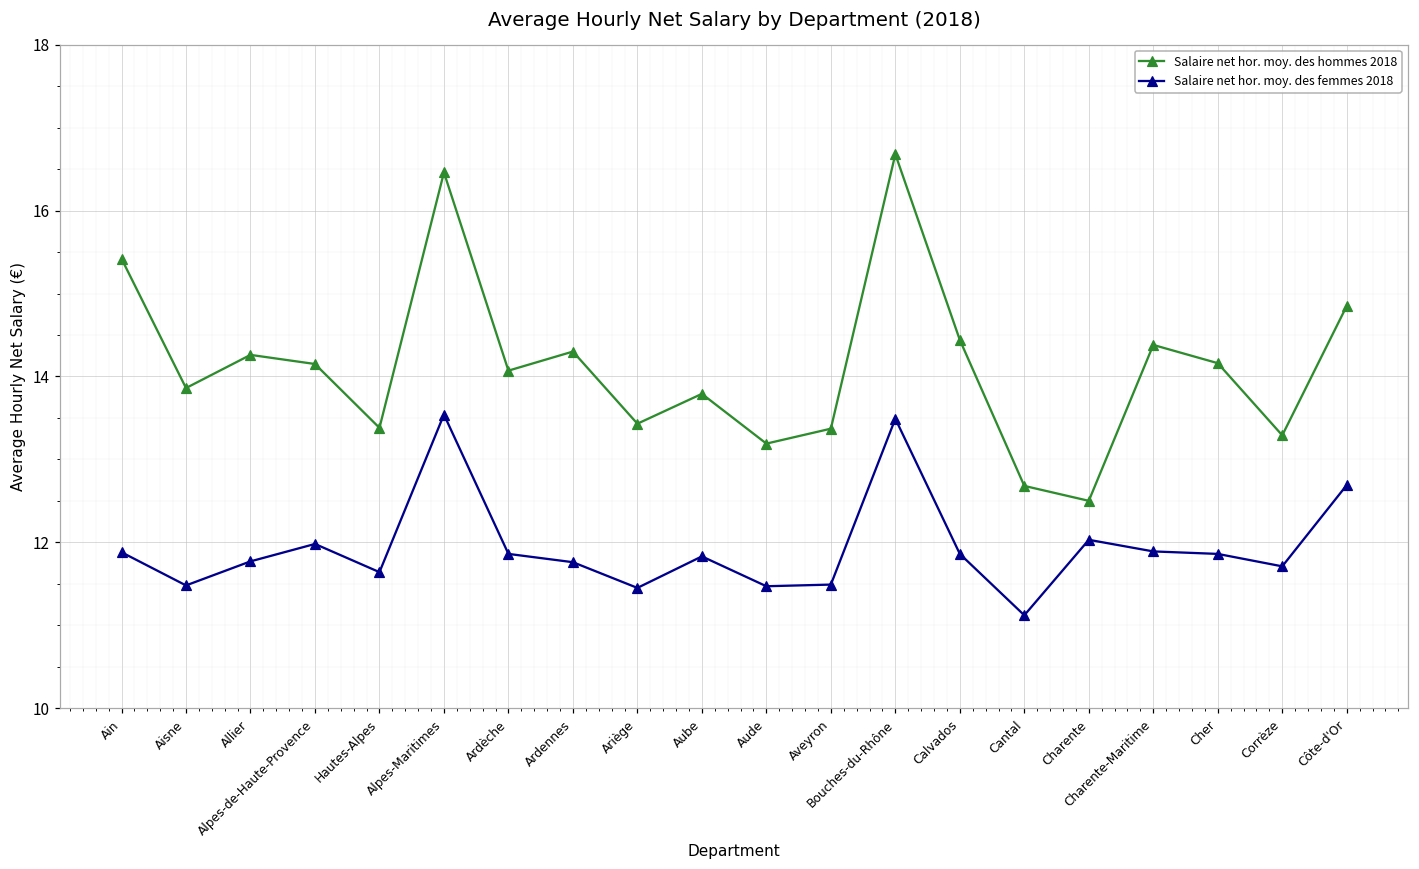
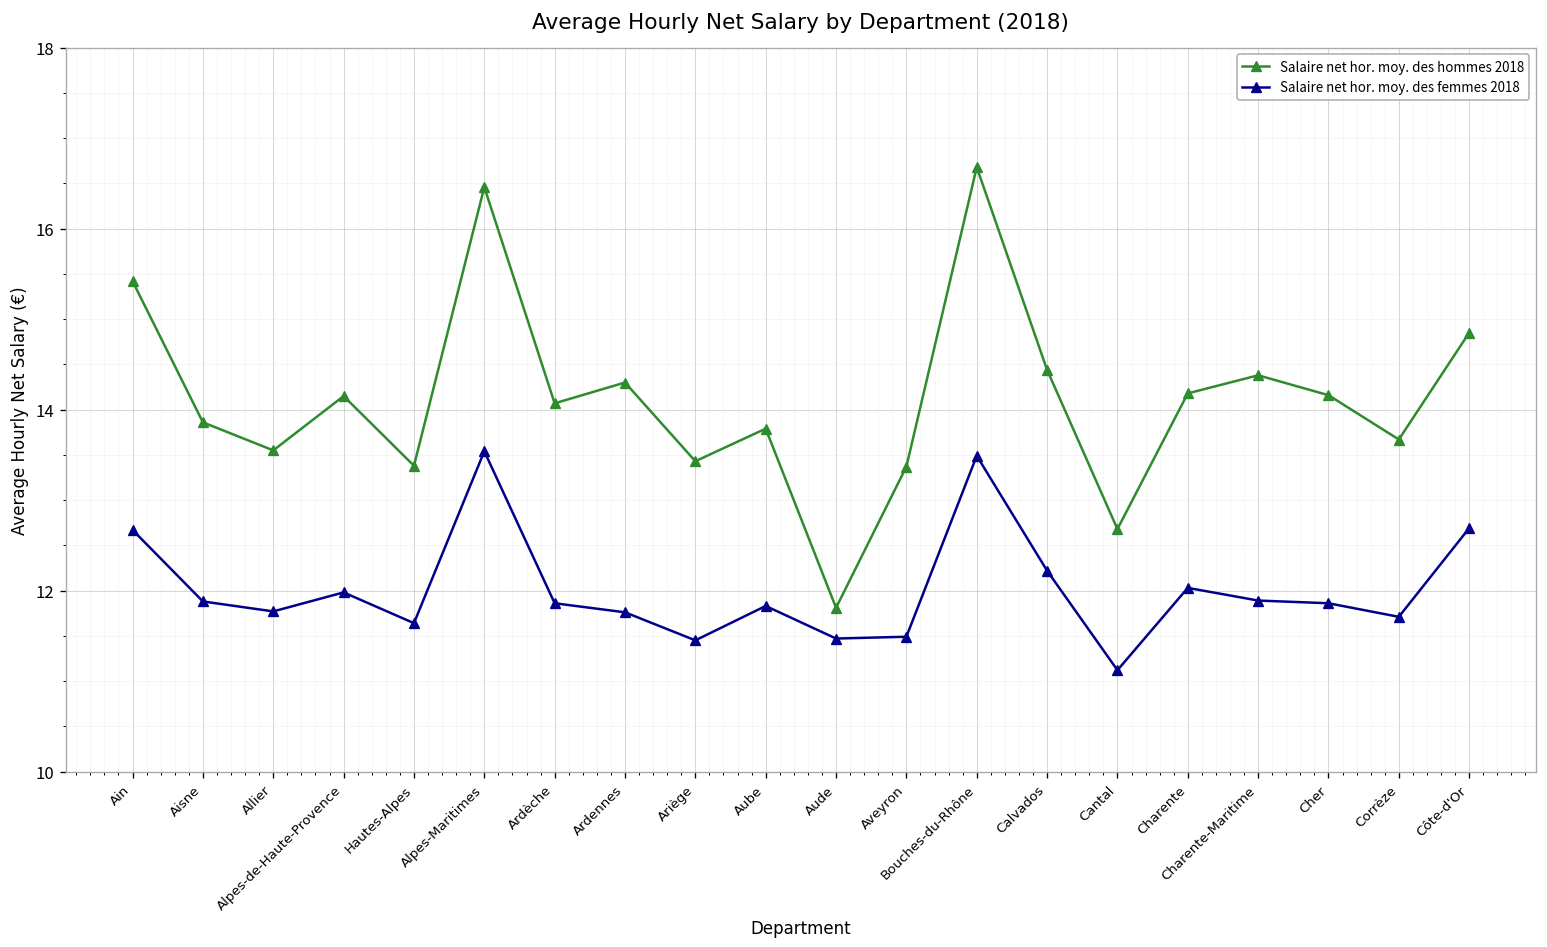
Salaire net hor. moy. des femmes 2018, Ain: 11.9 -> 12.7
Salaire net hor. moy. des femmes 2018, Aisne: 11.5 -> 11.9
Salaire net hor. moy. des hommes 2018, Allier: 14.3 -> 13.6
Salaire net hor. moy. des hommes 2018, Aude: 13.2 -> 11.8
Salaire net hor. moy. des femmes 2018, Calvados: 11.9 -> 12.2
Salaire net hor. moy. des hommes 2018, Charente: 12.5 -> 14.2
Salaire net hor. moy. des hommes 2018, Corrèze: 13.3 -> 13.7
